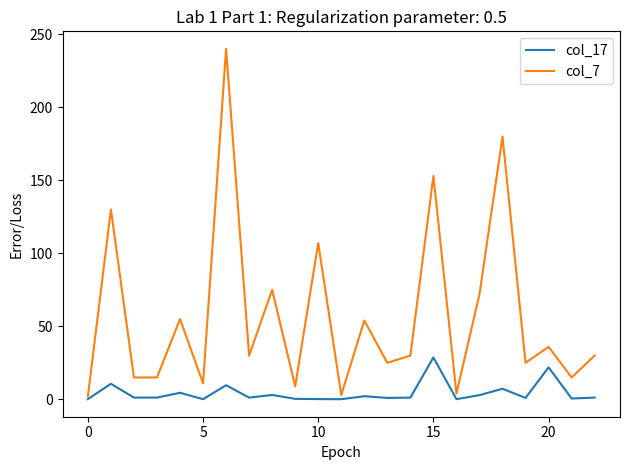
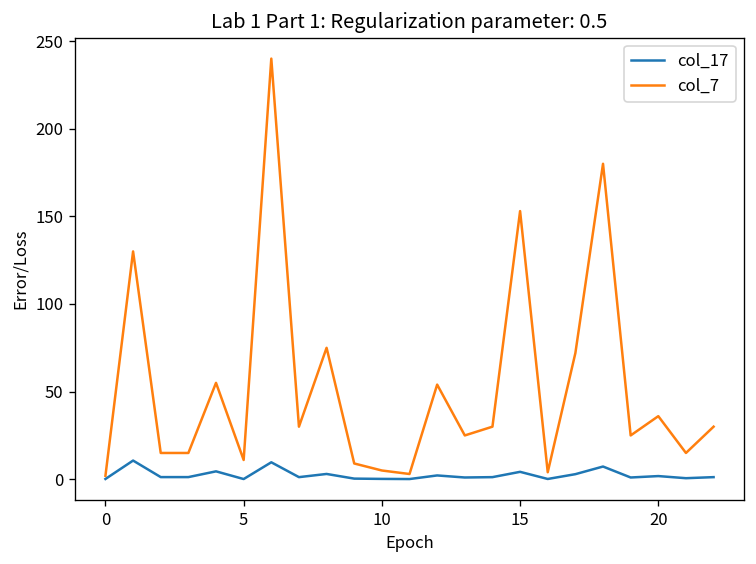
col_7, 10: 107 -> 5
col_17, 15: 29 -> 4
col_17, 20: 22 -> 2
